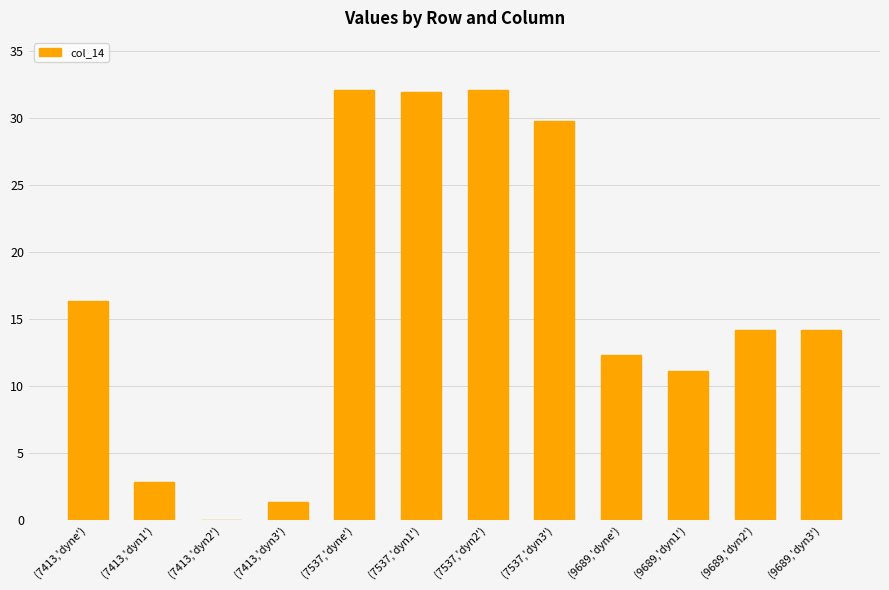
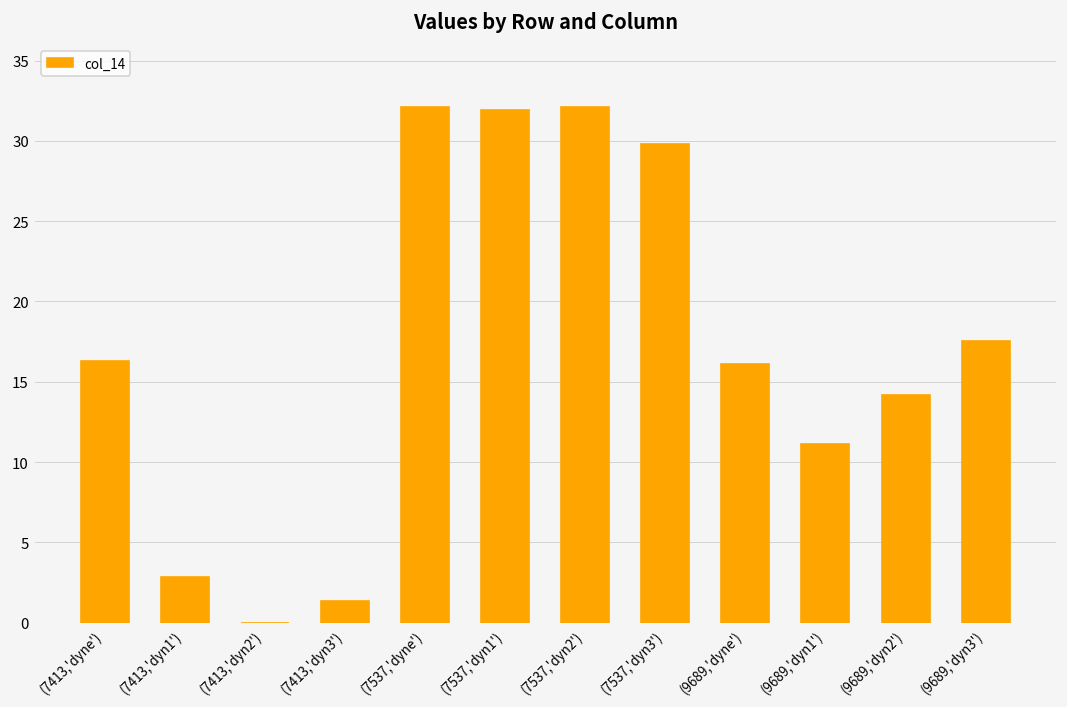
(9689,'dyne'): 12.3 -> 16.1
(9689,'dyn3'): 14.2 -> 17.5
